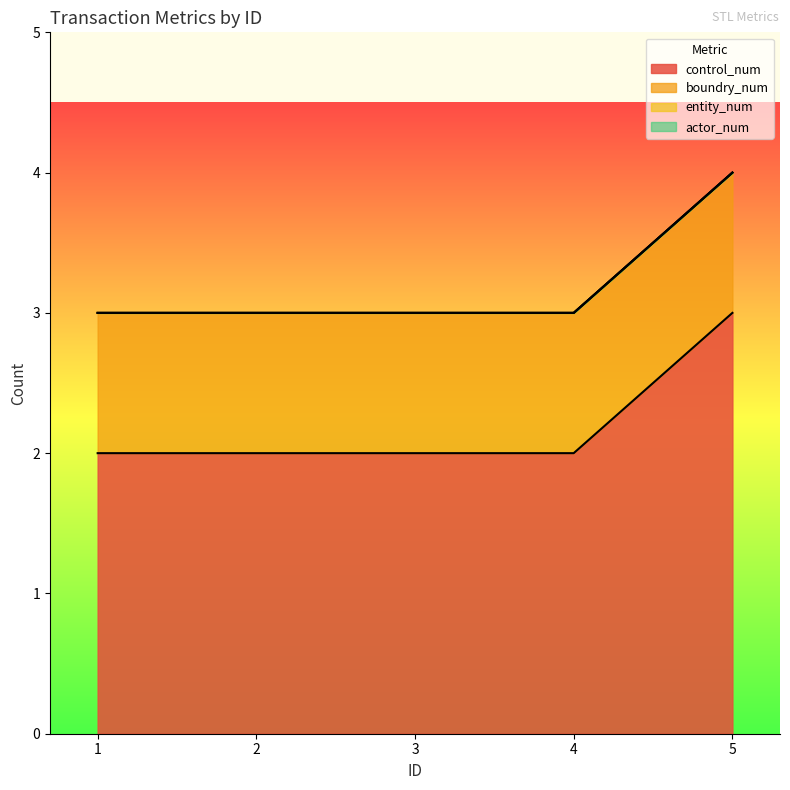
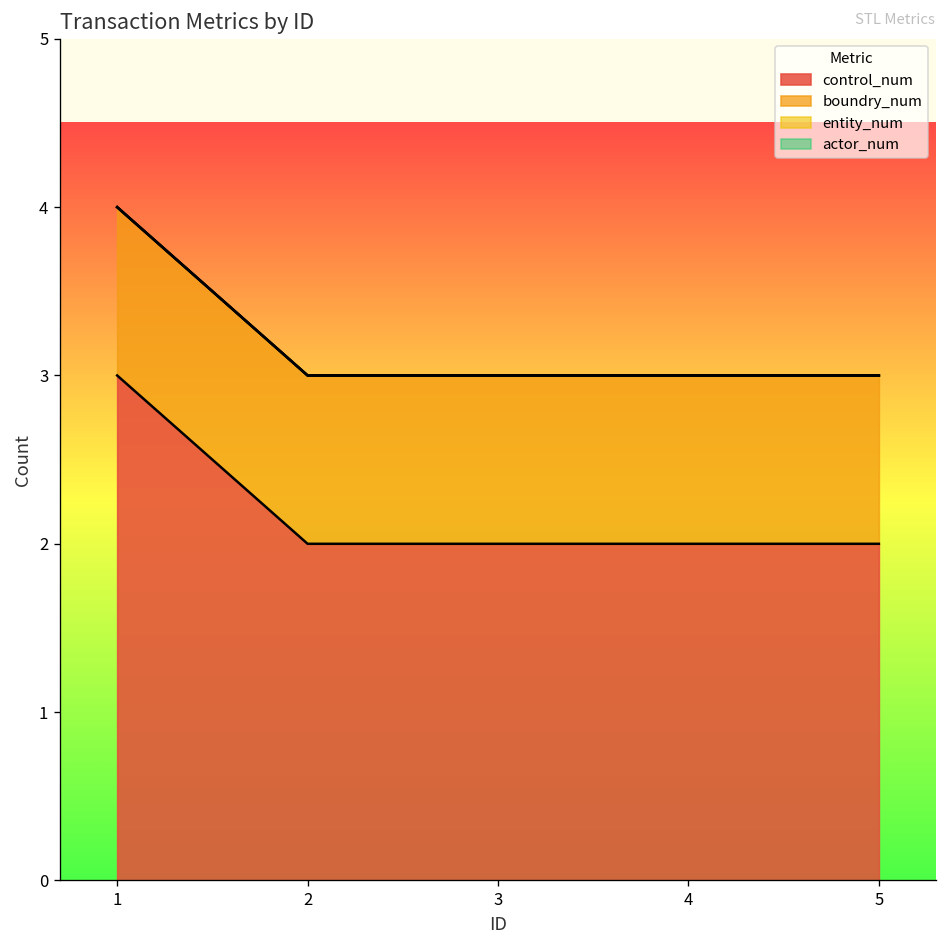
control_num, 1: 2 -> 3
control_num, 5: 3 -> 2
